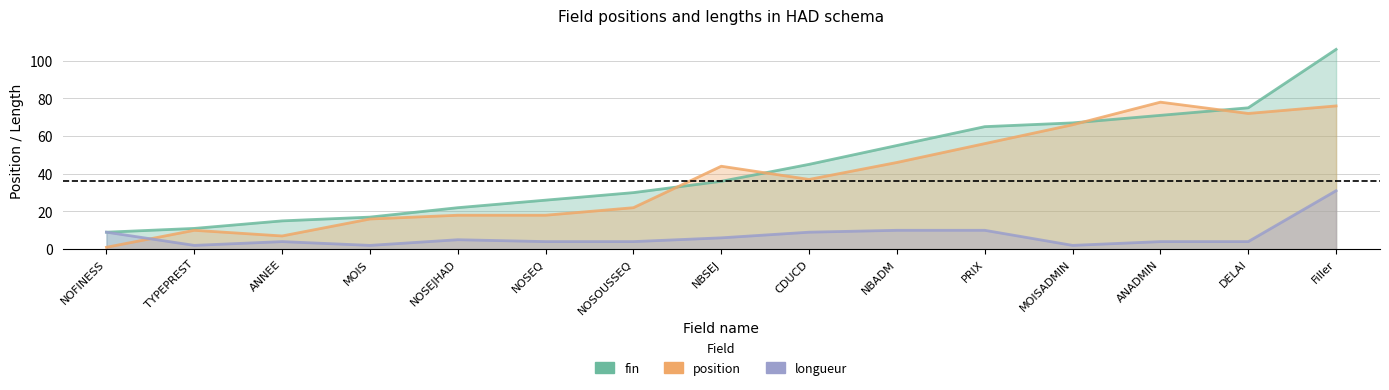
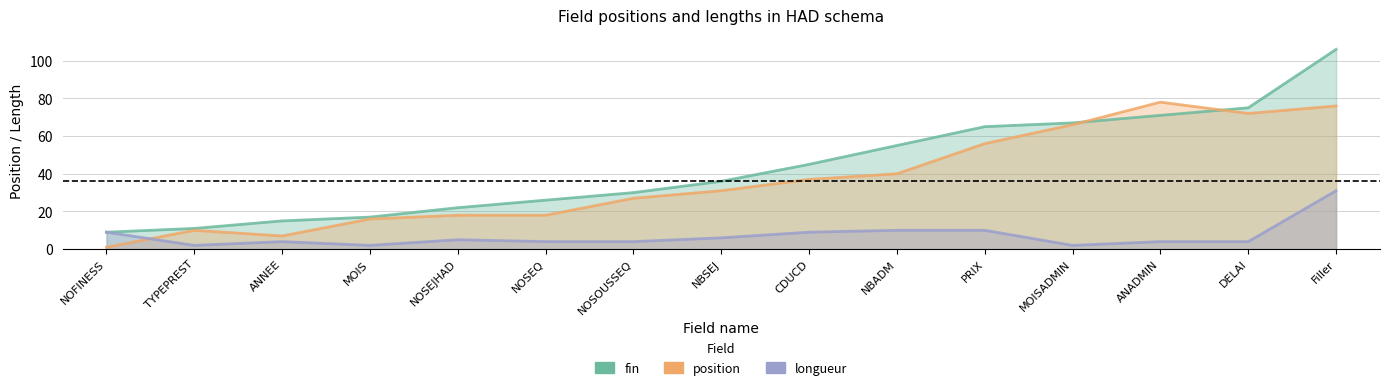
position, NOSOUSSEQ: 22 -> 27
position, NBSEJ: 44 -> 31
position, NBADM: 46 -> 40
